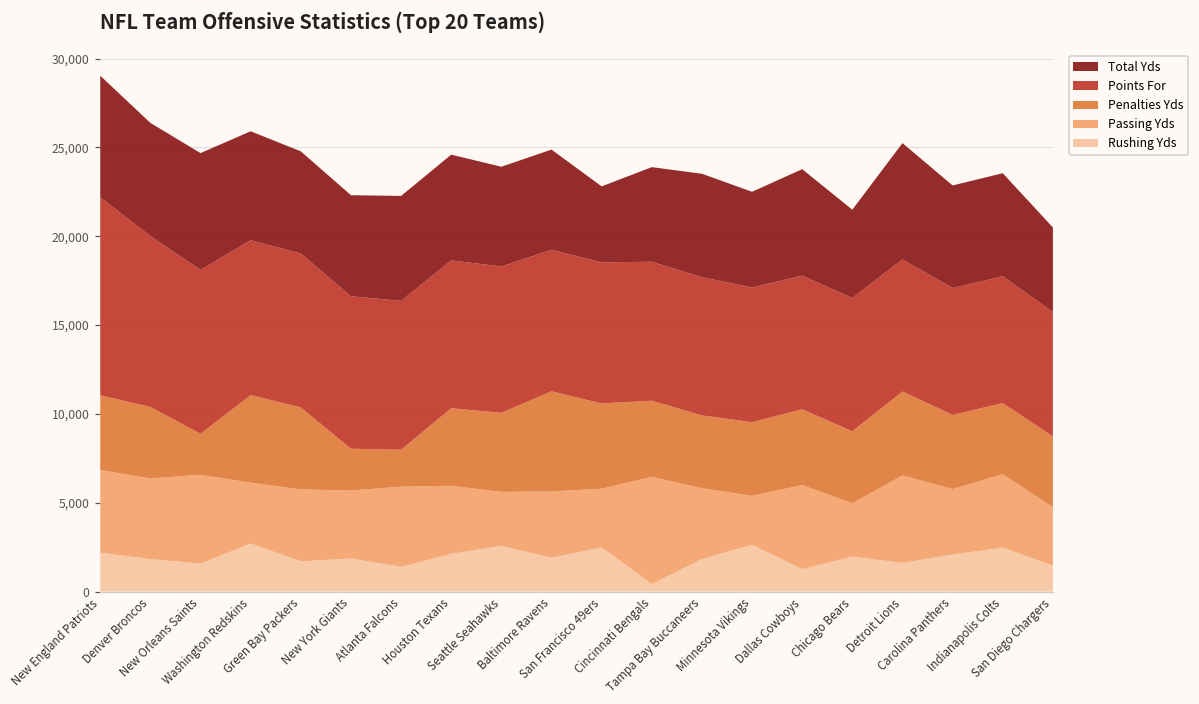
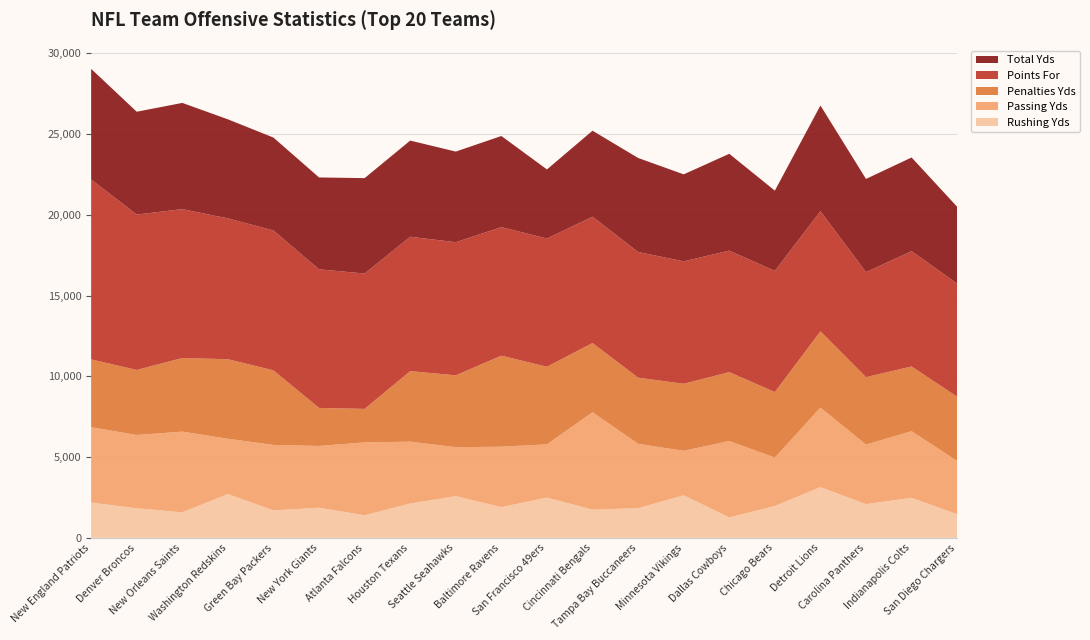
Penalties Yds, New Orleans Saints: 2,300 -> 4,600
Rushing Yds, Cincinnati Bengals: 400 -> 1,700
Rushing Yds, Detroit Lions: 1,600 -> 3,100
Points For, Carolina Panthers: 7,100 -> 6,500
